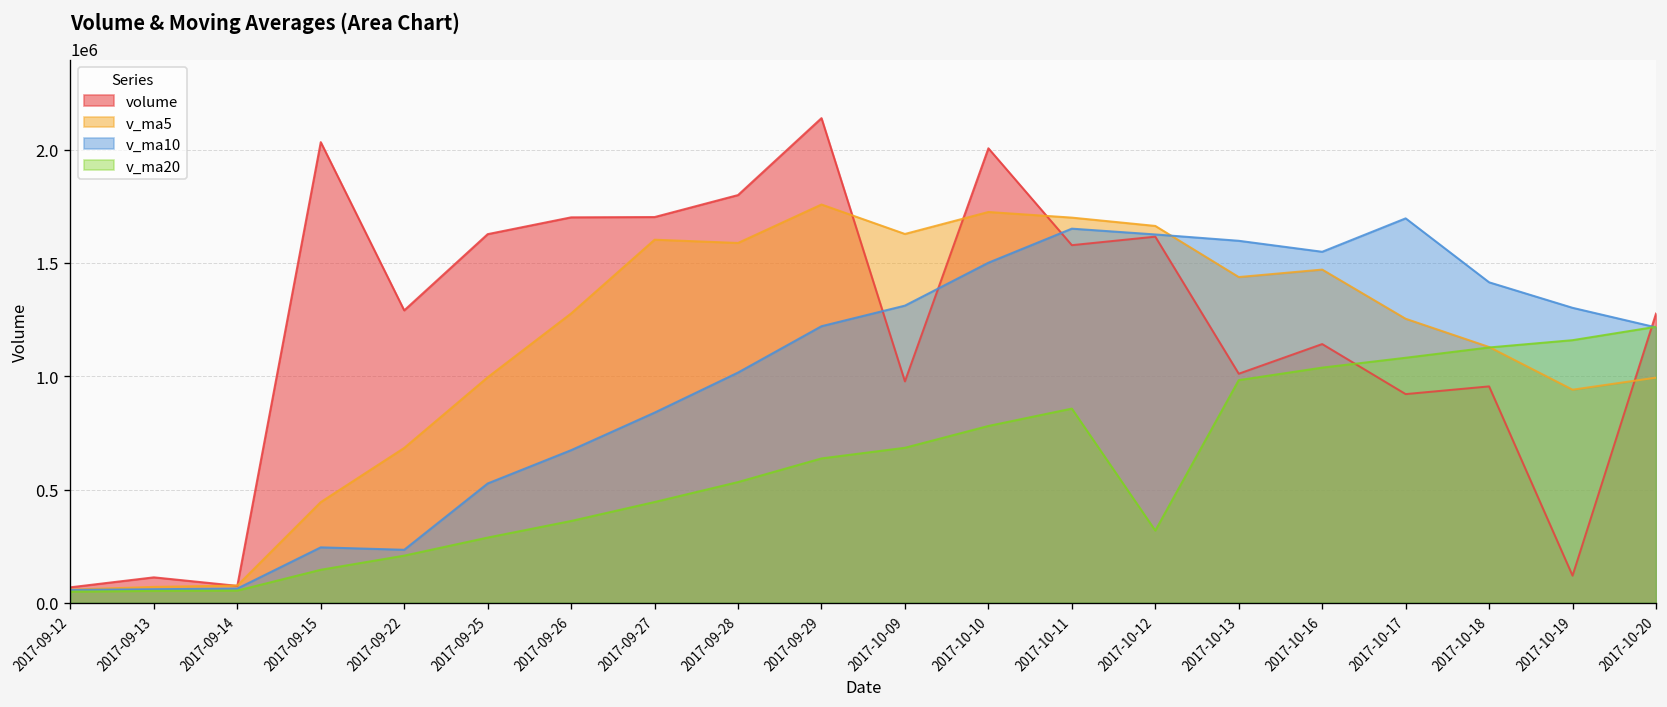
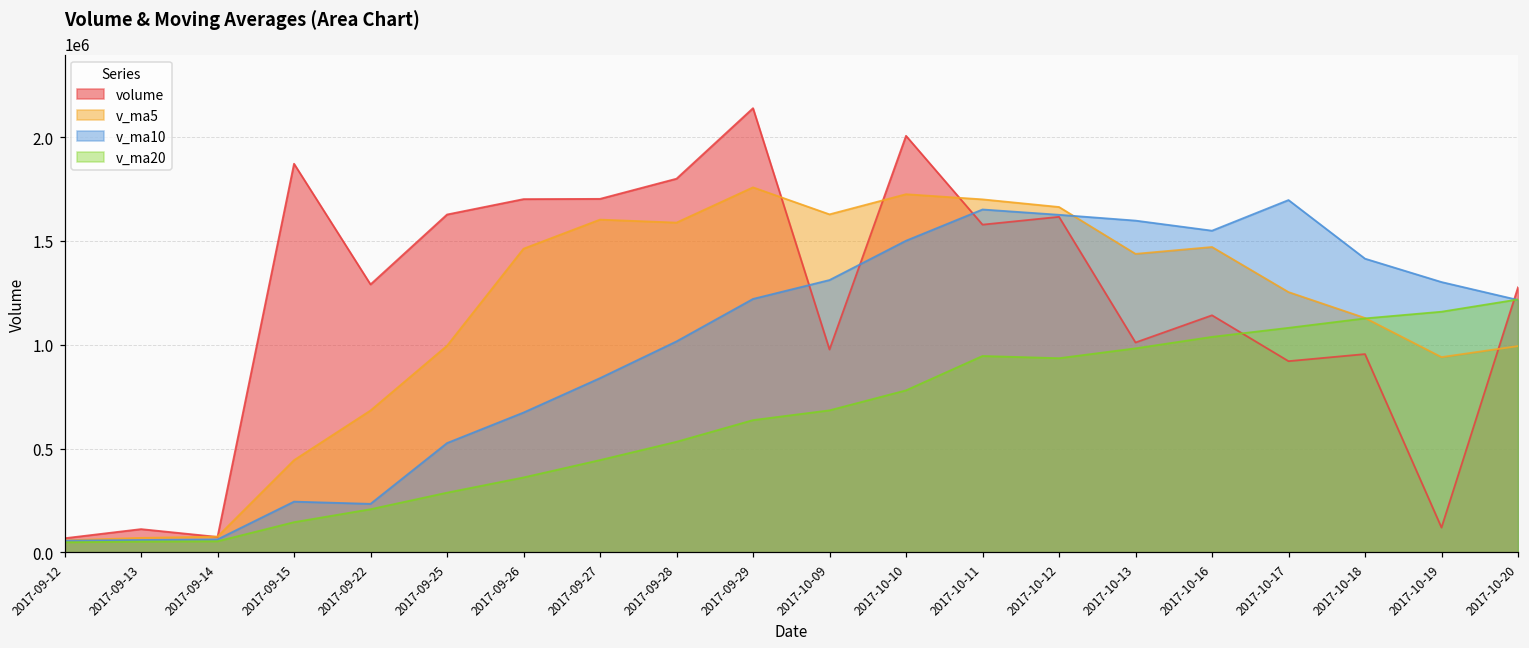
volume, 2017-09-15: 2030000 -> 1870000
v_ma5, 2017-09-26: 1280000 -> 1460000
v_ma20, 2017-10-11: 860000 -> 950000
v_ma20, 2017-10-12: 320000 -> 940000
